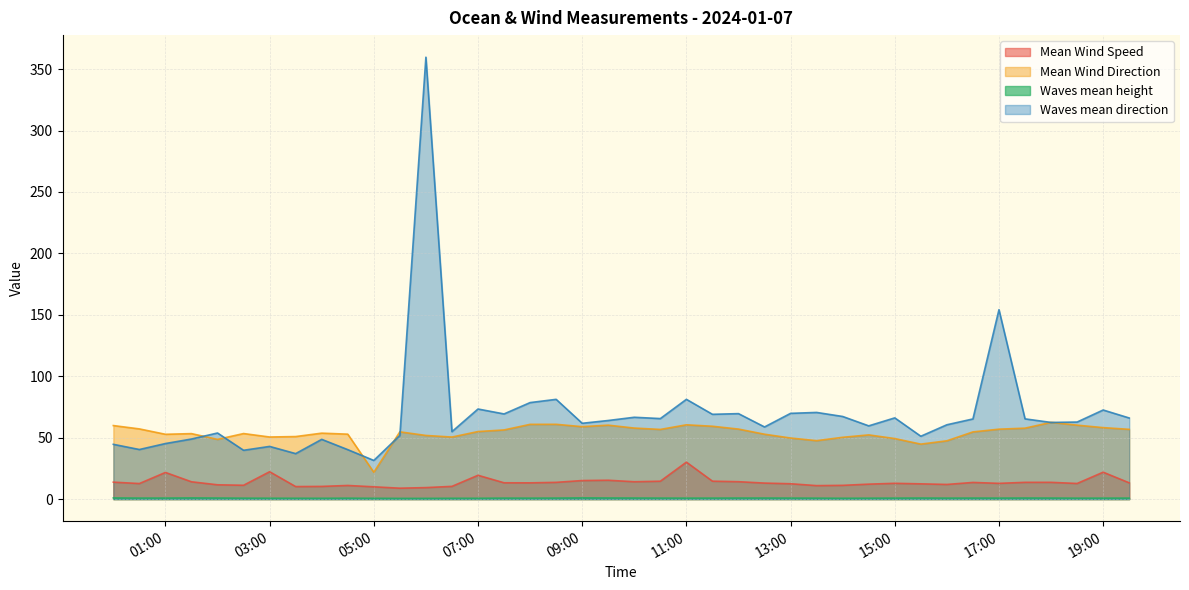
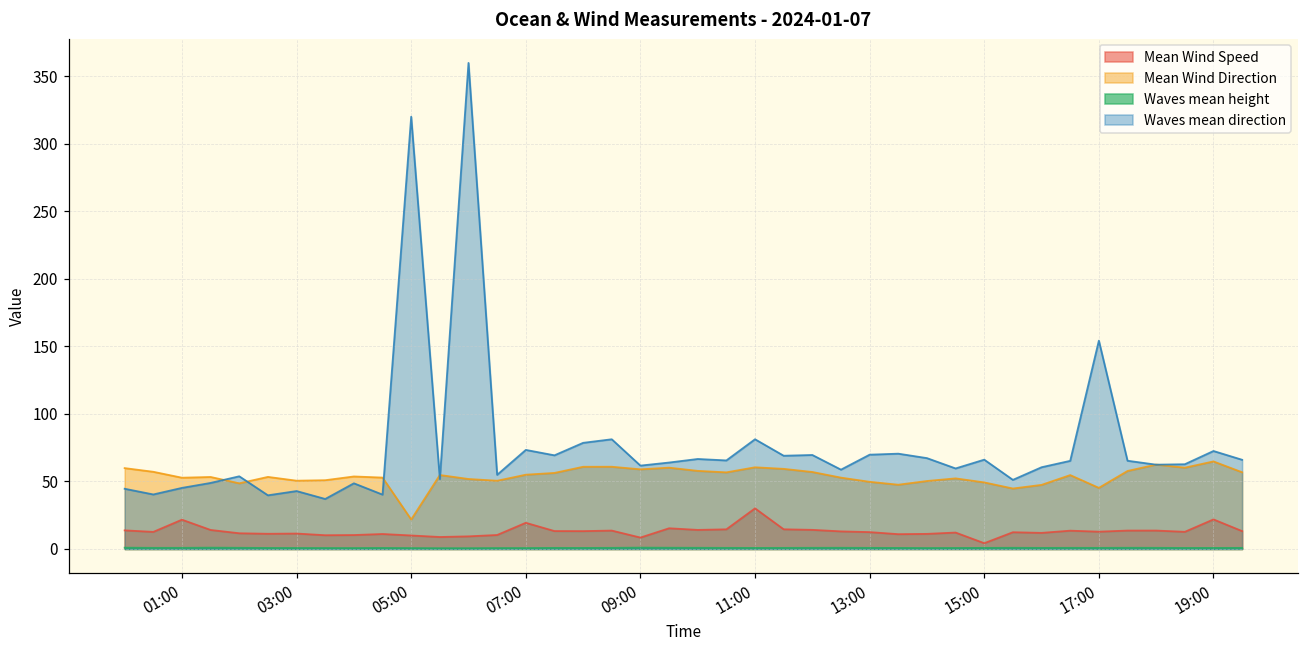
Mean Wind Speed, 03:00: 22 -> 11
Waves mean direction, 05:00: 31 -> 320
Mean Wind Speed, 09:00: 15 -> 8
Mean Wind Speed, 15:00: 13 -> 4
Mean Wind Direction, 17:00: 57 -> 45
Mean Wind Direction, 19:00: 58 -> 65
